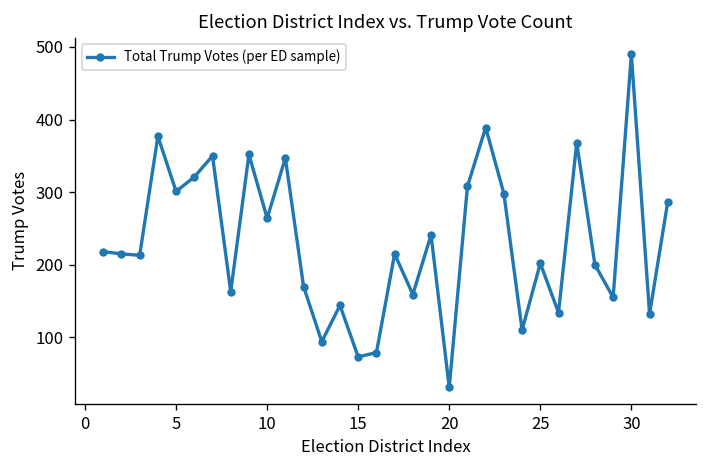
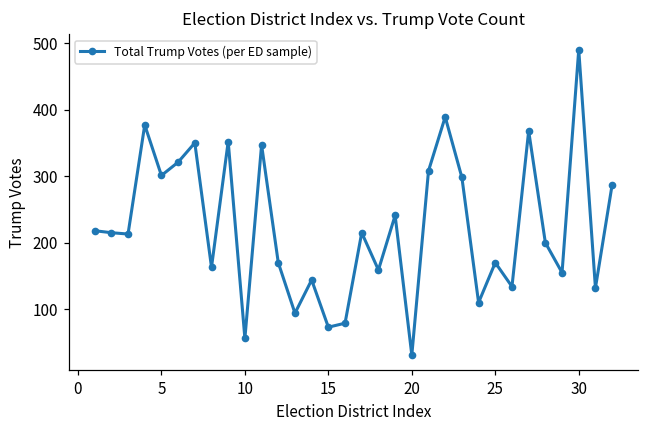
10: 260 -> 60
25: 200 -> 170
